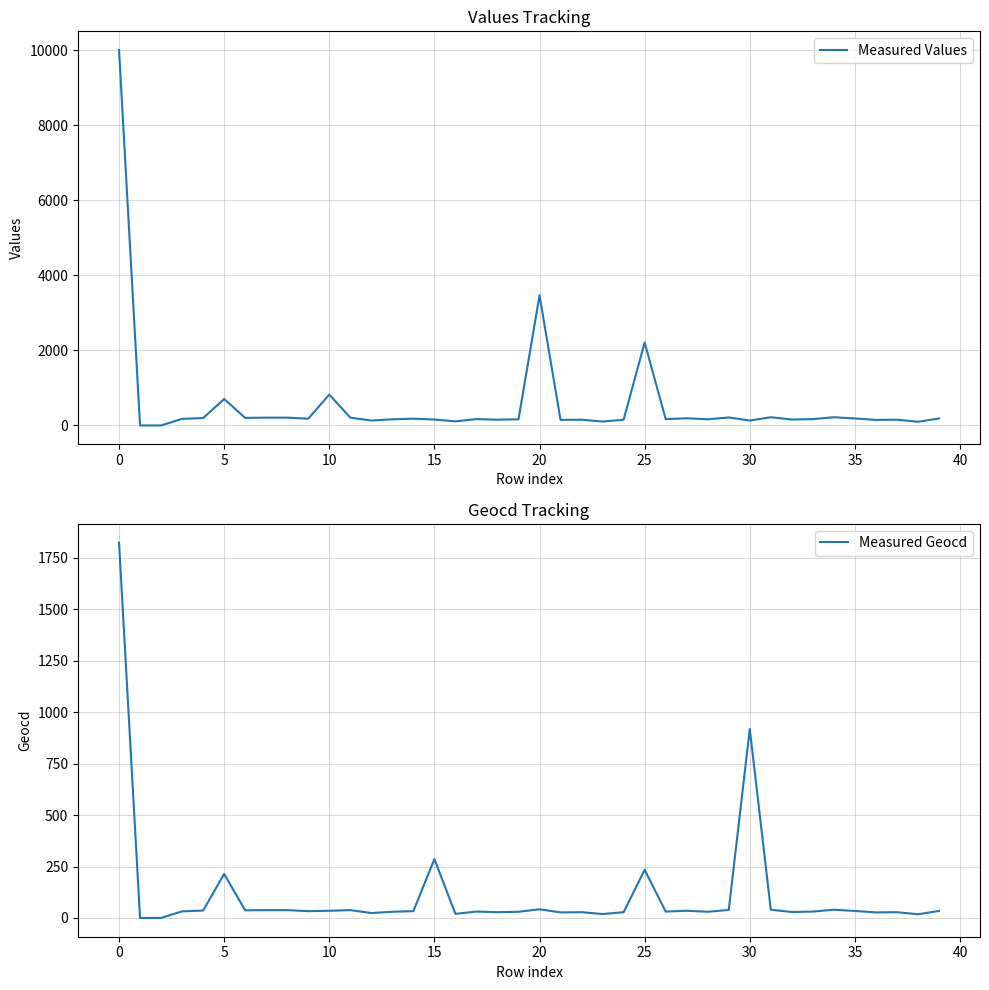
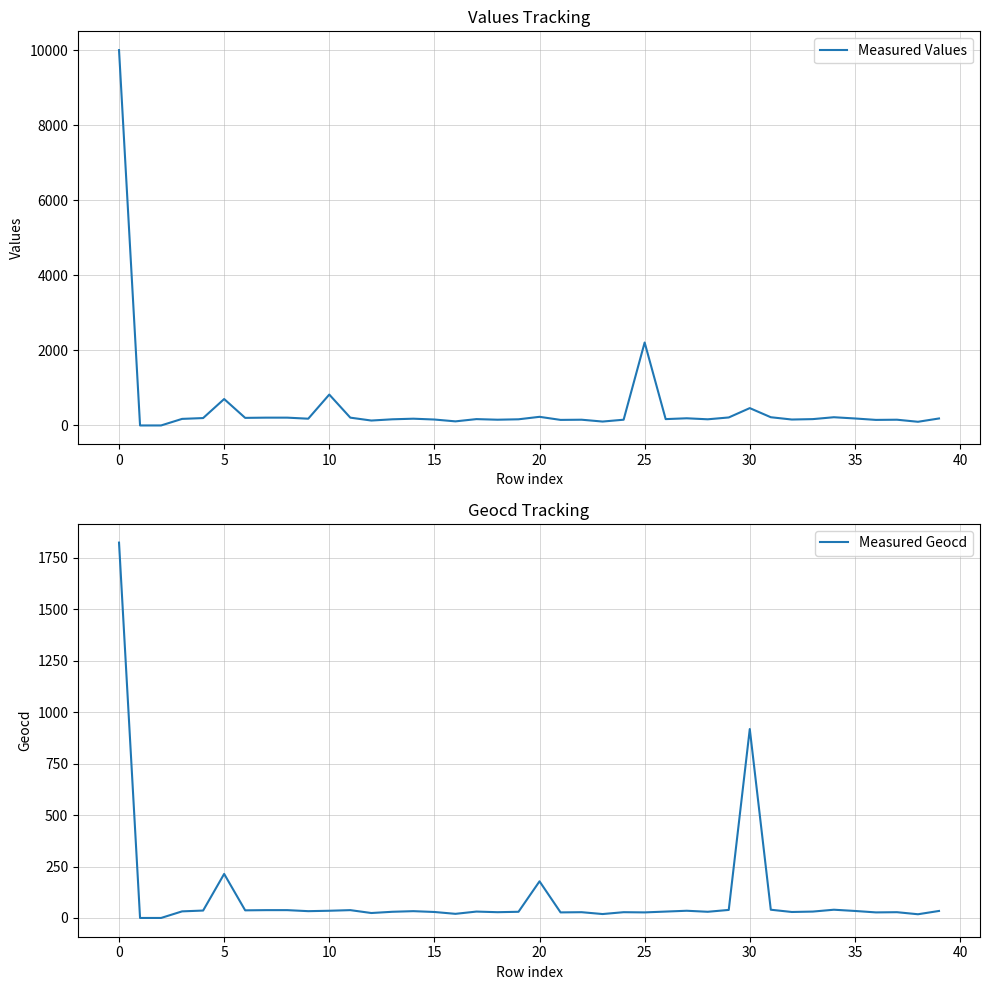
Values Tracking, 20: 3500 -> 200
Values Tracking, 30: 100 -> 500
Geocd Tracking, 15: 290 -> 30
Geocd Tracking, 20: 40 -> 180
Geocd Tracking, 25: 230 -> 30
